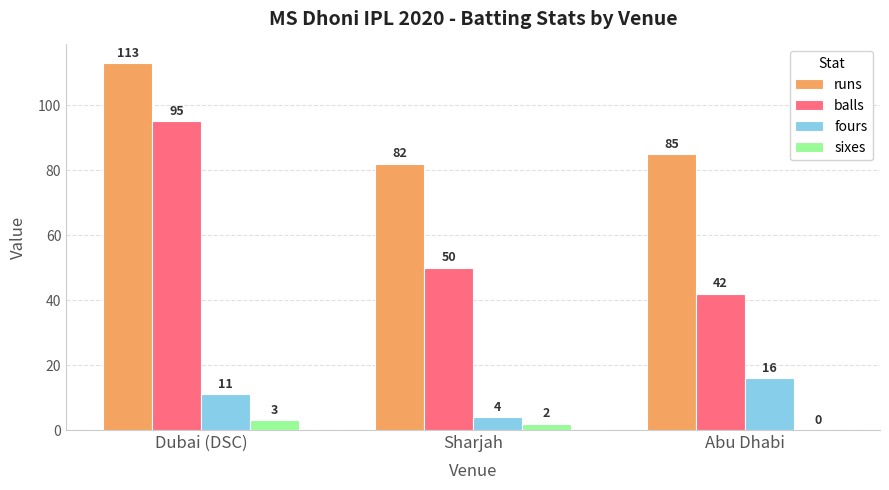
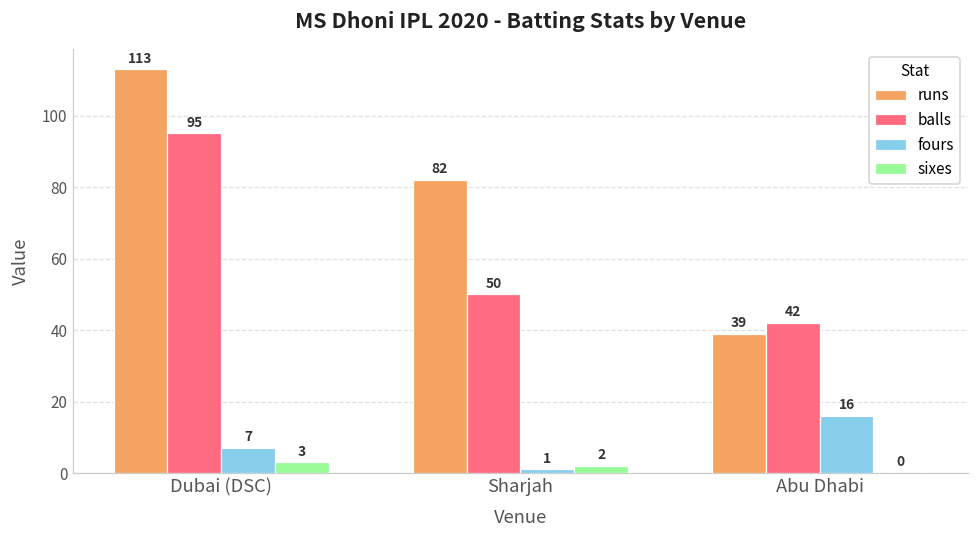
fours, Dubai (DSC): 11 -> 7
fours, Sharjah: 4 -> 1
runs, Abu Dhabi: 85 -> 39
